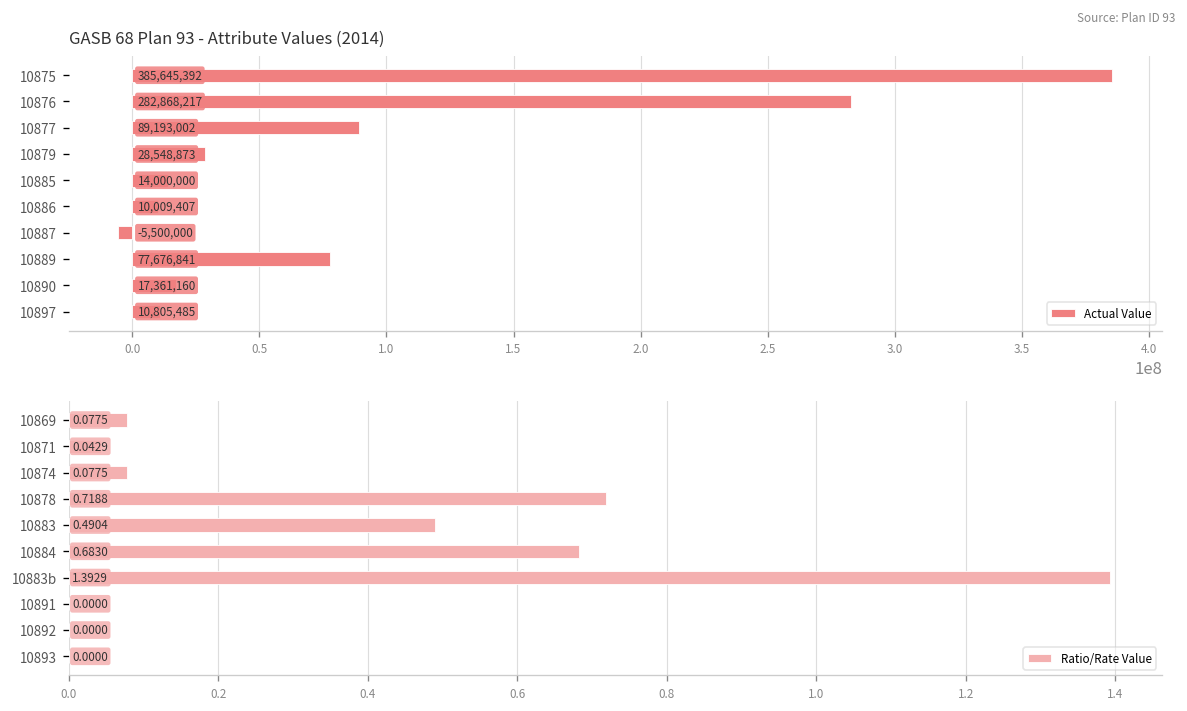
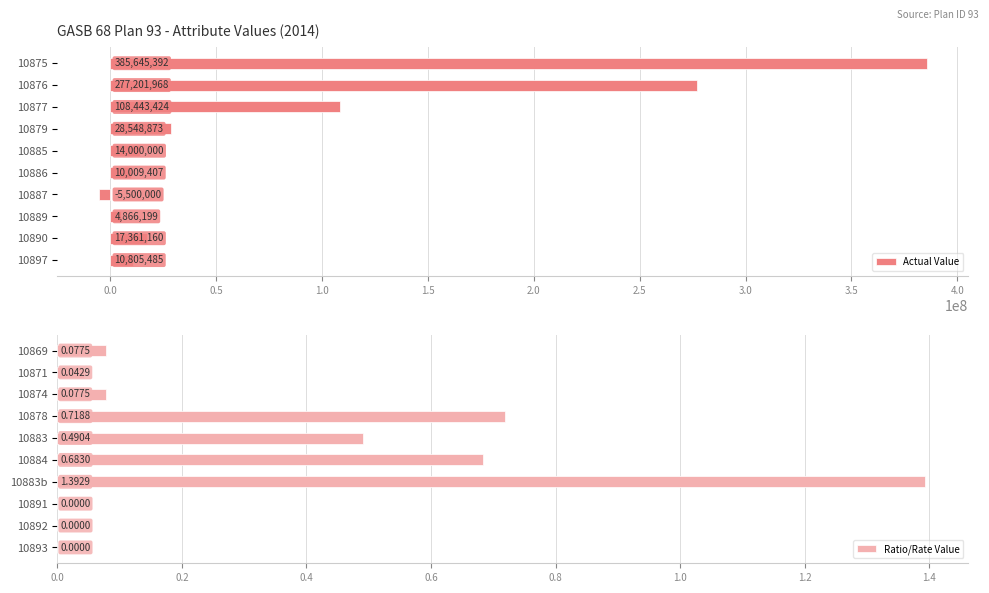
GASB 68 Plan 93 - Attribute Values (2014), 10876: 282,868,217 -> 277,201,968
GASB 68 Plan 93 - Attribute Values (2014), 10877: 89,193,002 -> 108,443,424
GASB 68 Plan 93 - Attribute Values (2014), 10889: 77,676,841 -> 4,866,199
